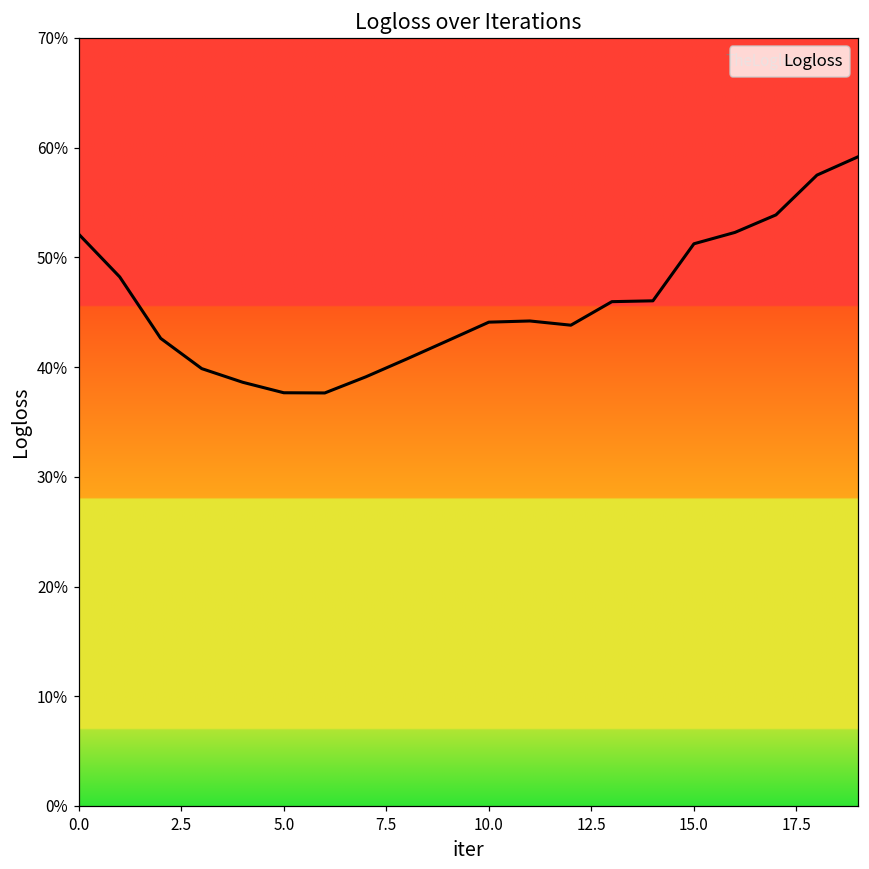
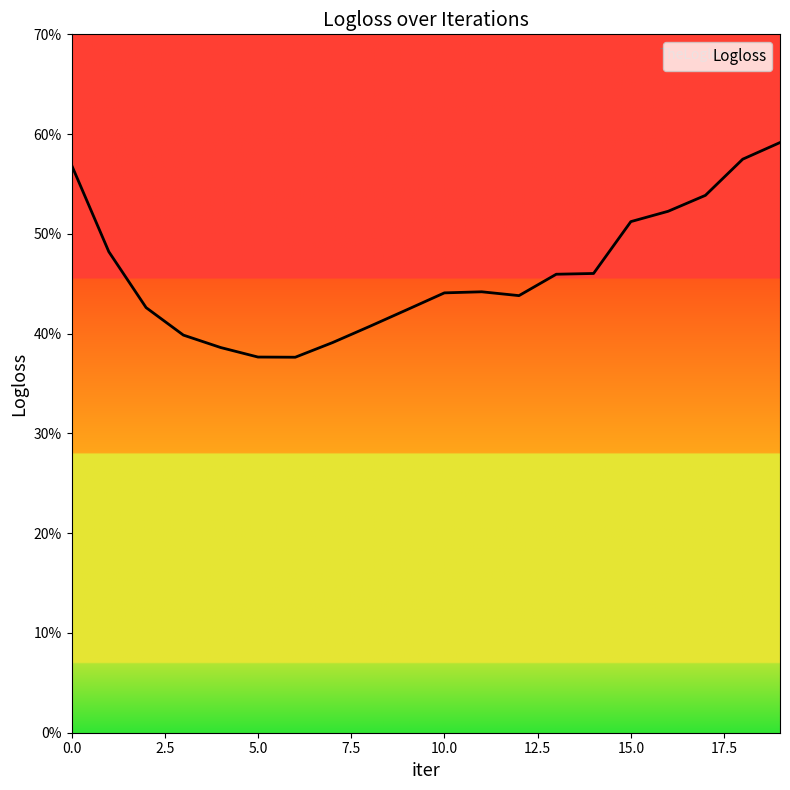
0.0: 52% -> 57%
